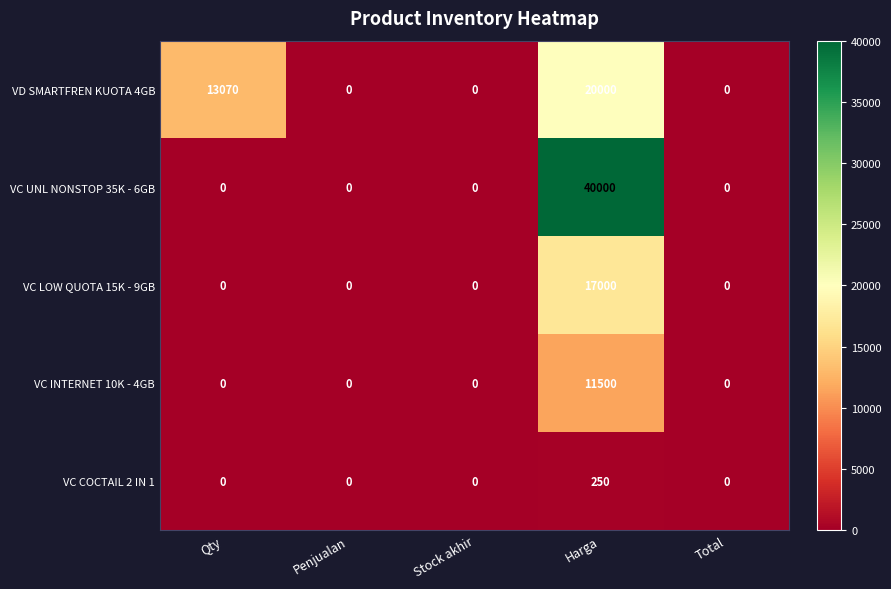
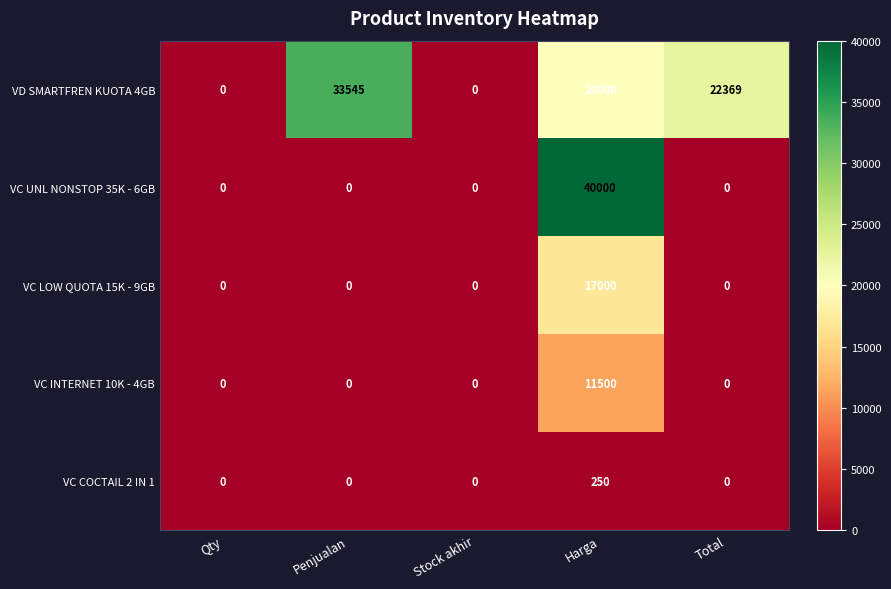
VD SMARTFREN KUOTA 4GB, Qty: 13070 -> 0
VD SMARTFREN KUOTA 4GB, Penjualan: 0 -> 33545
VD SMARTFREN KUOTA 4GB, Total: 0 -> 22369
